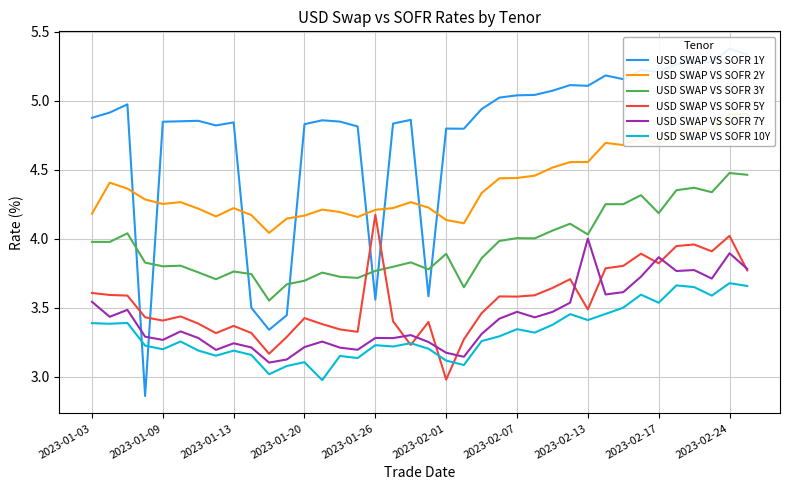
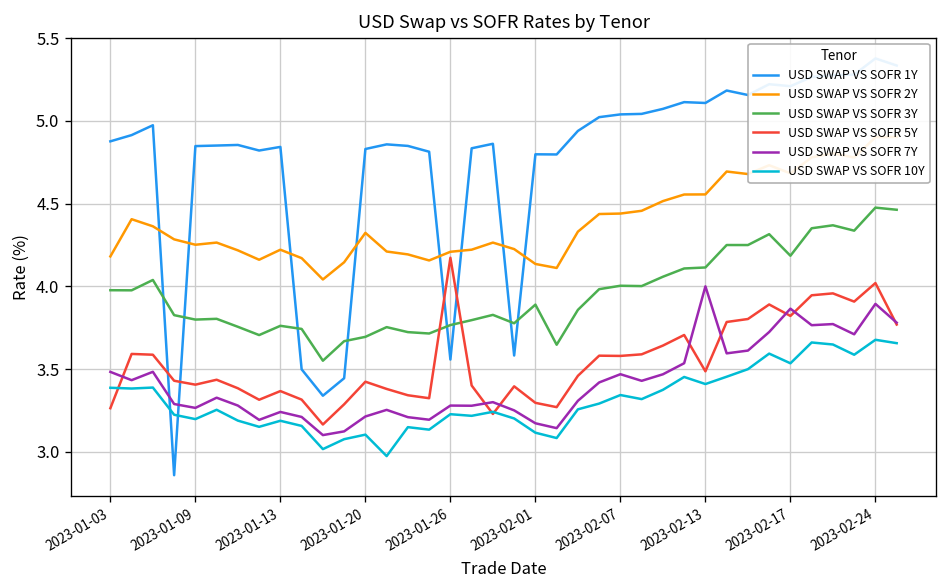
USD SWAP VS SOFR 5Y, 2023-01-03: 3.61 -> 3.26
USD SWAP VS SOFR 7Y, 2023-01-03: 3.54 -> 3.48
USD SWAP VS SOFR 2Y, 2023-01-20: 4.17 -> 4.32
USD SWAP VS SOFR 5Y, 2023-02-01: 2.98 -> 3.30
USD SWAP VS SOFR 3Y, 2023-02-13: 4.03 -> 4.11
